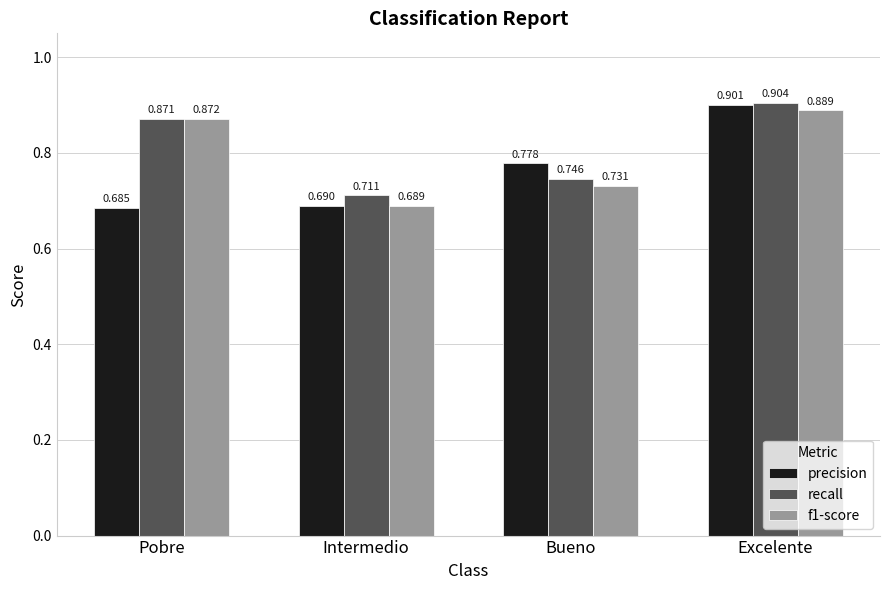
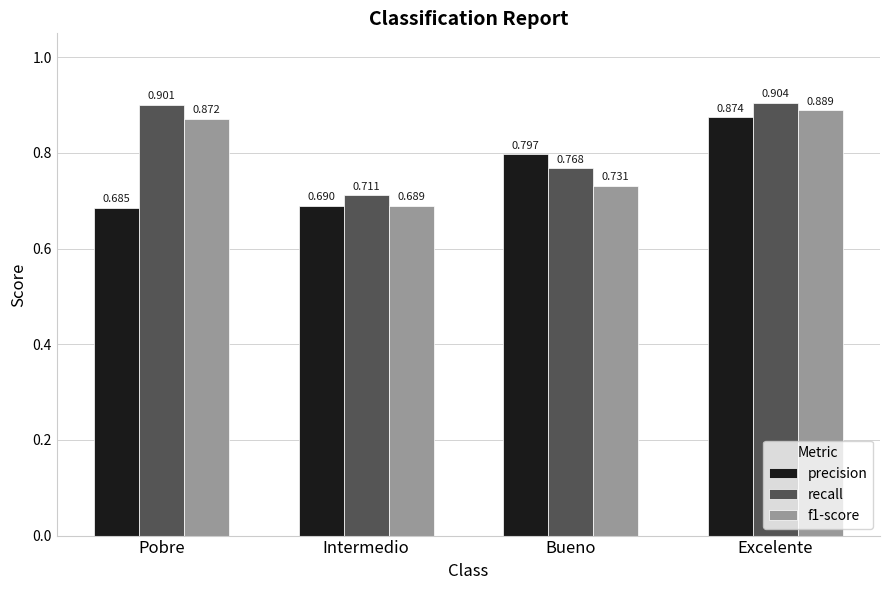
recall, Pobre: 0.871 -> 0.901
precision, Bueno: 0.778 -> 0.797
recall, Bueno: 0.746 -> 0.768
precision, Excelente: 0.901 -> 0.874
